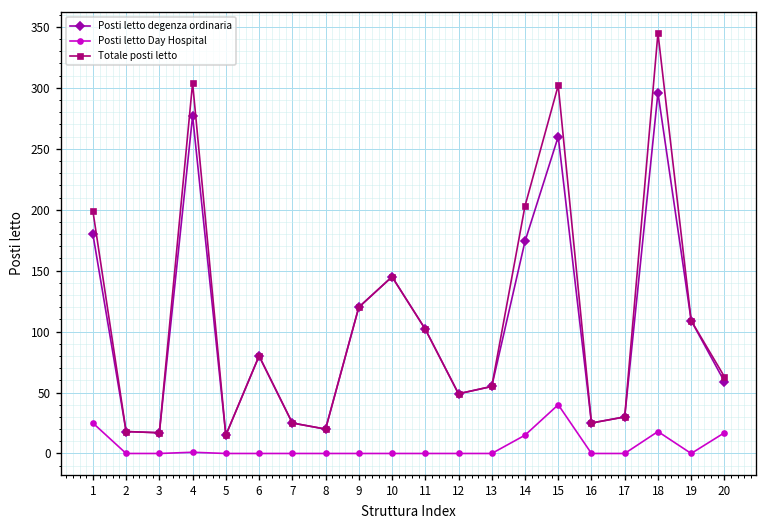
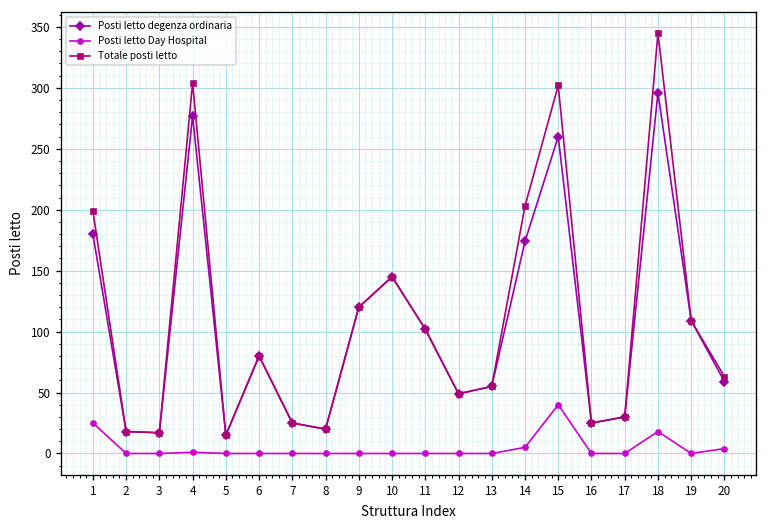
Posti letto Day Hospital, 14: 15 -> 5
Posti letto Day Hospital, 20: 17 -> 4
